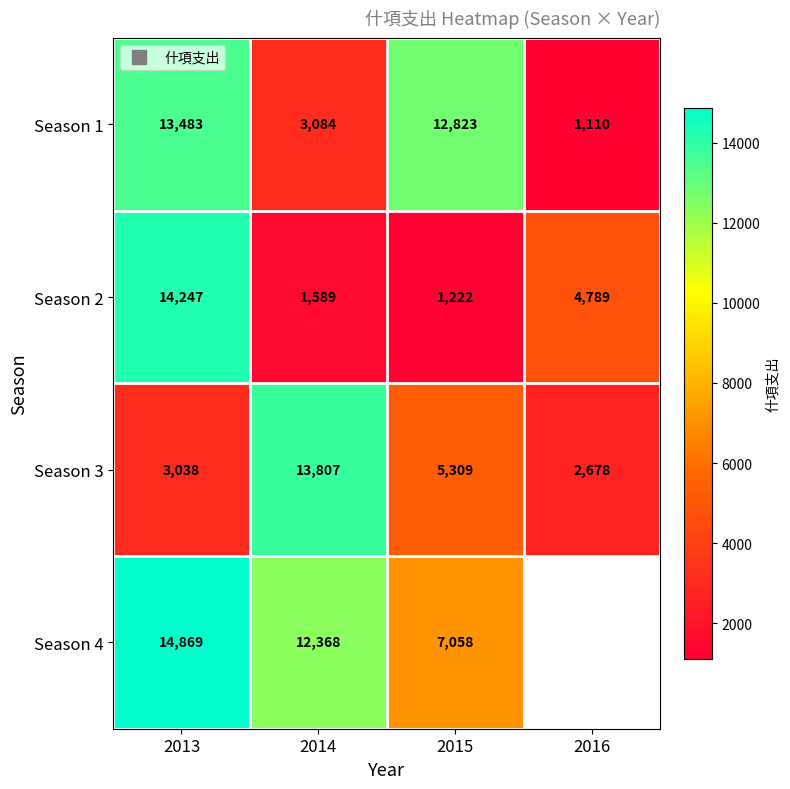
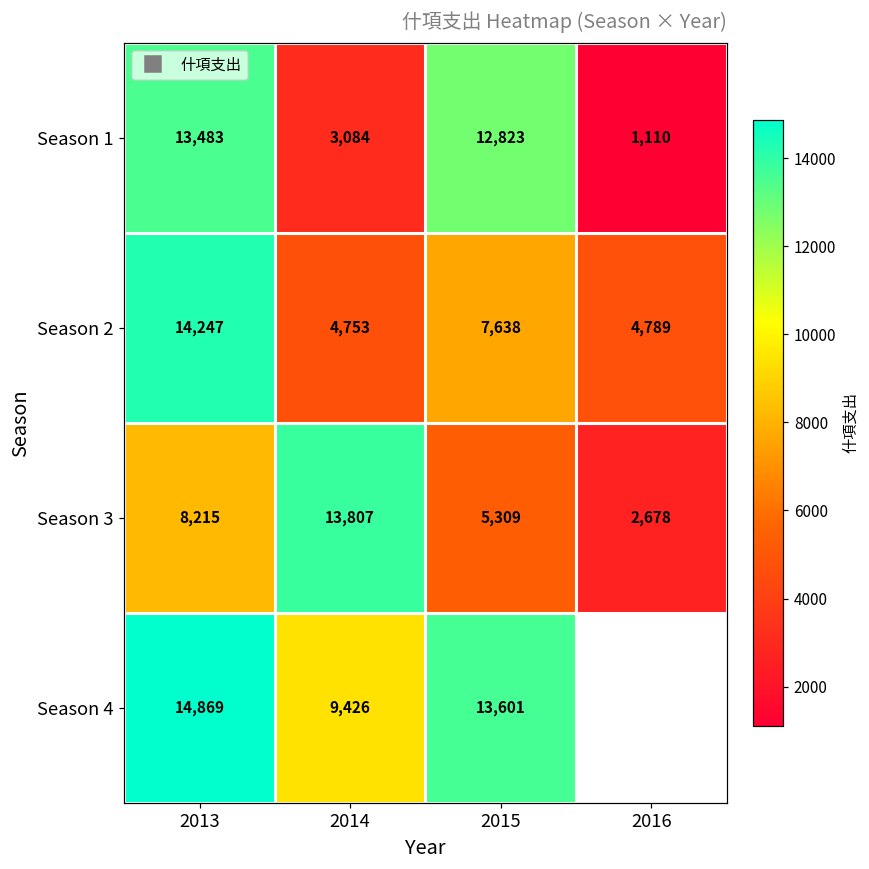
Season 2, 2014: 1,589 -> 4,753
Season 2, 2015: 1,222 -> 7,638
Season 3, 2013: 3,038 -> 8,215
Season 4, 2014: 12,368 -> 9,426
Season 4, 2015: 7,058 -> 13,601
